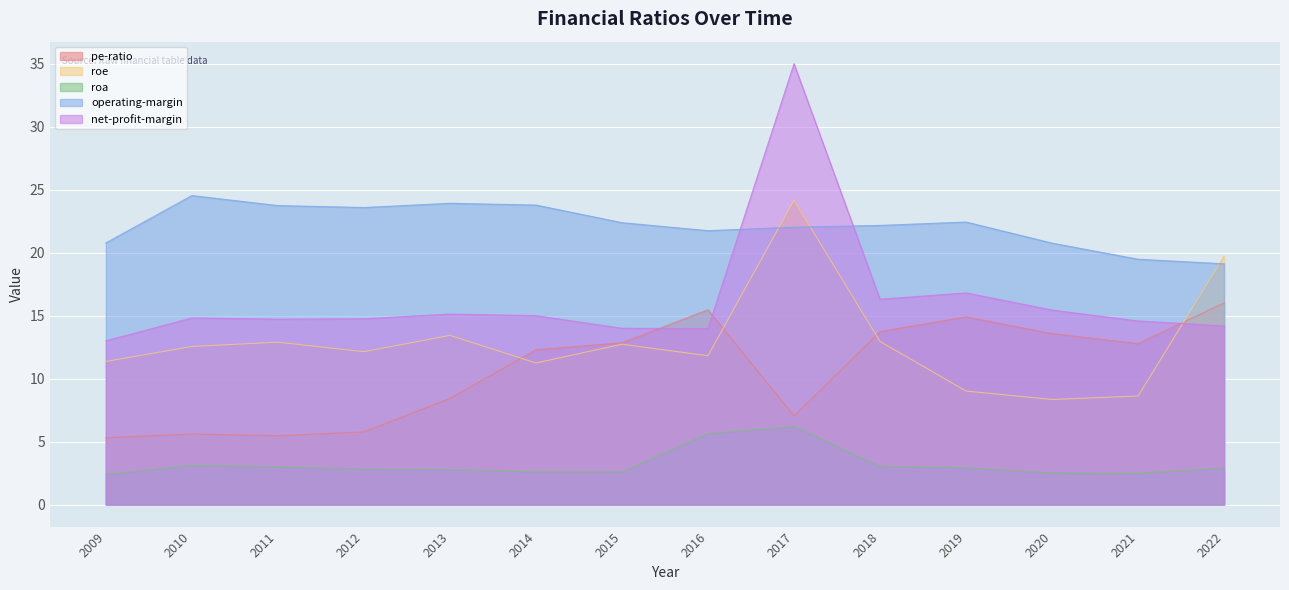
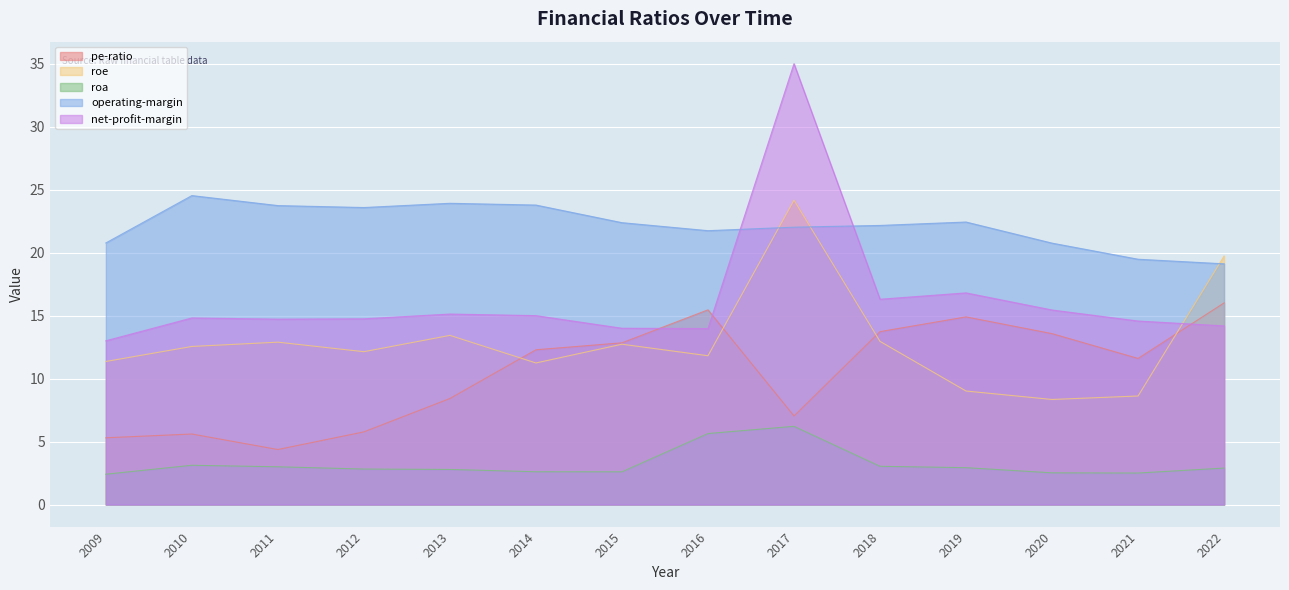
pe-ratio, 2011: 5.5 -> 4.4
pe-ratio, 2021: 12.8 -> 11.6
